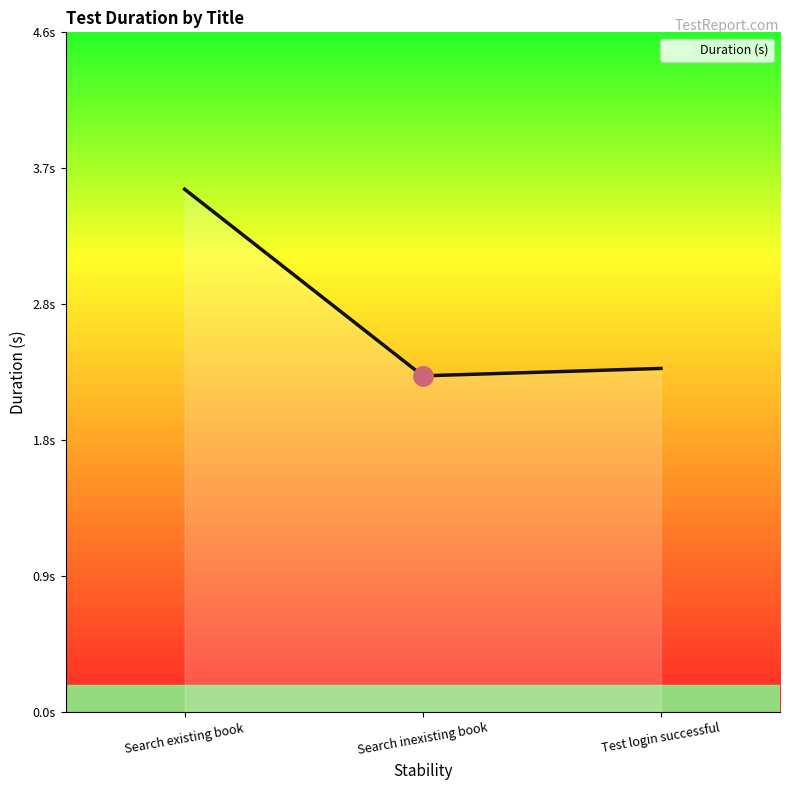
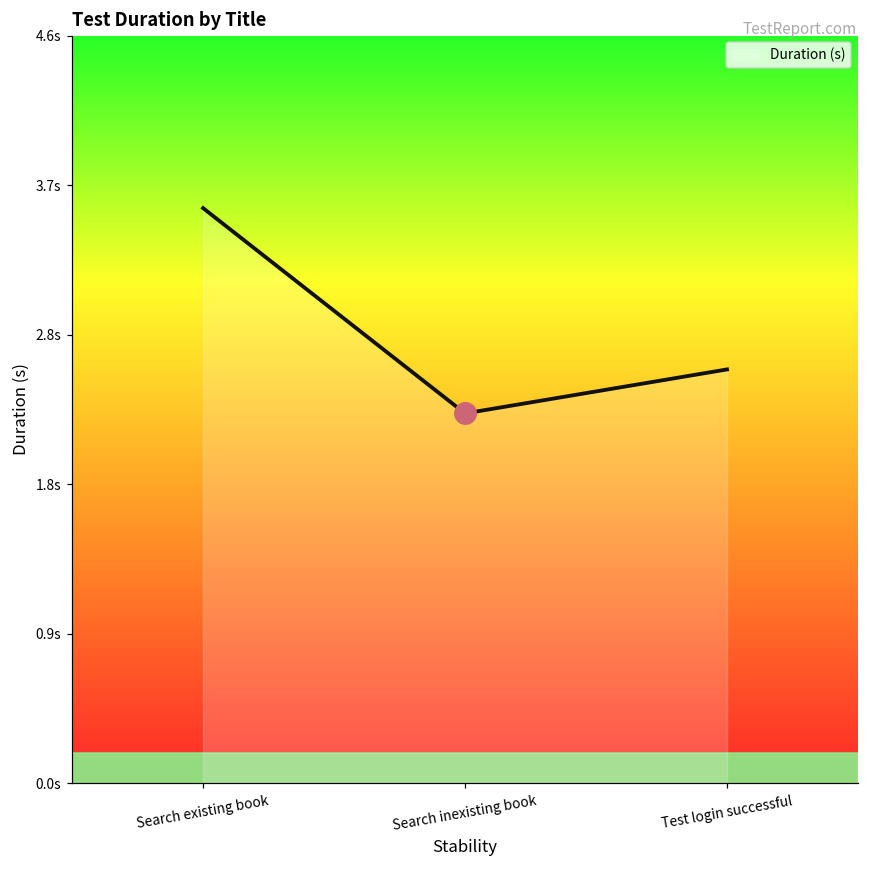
Duration (s), Test login successful: 2.32s -> 2.54s
